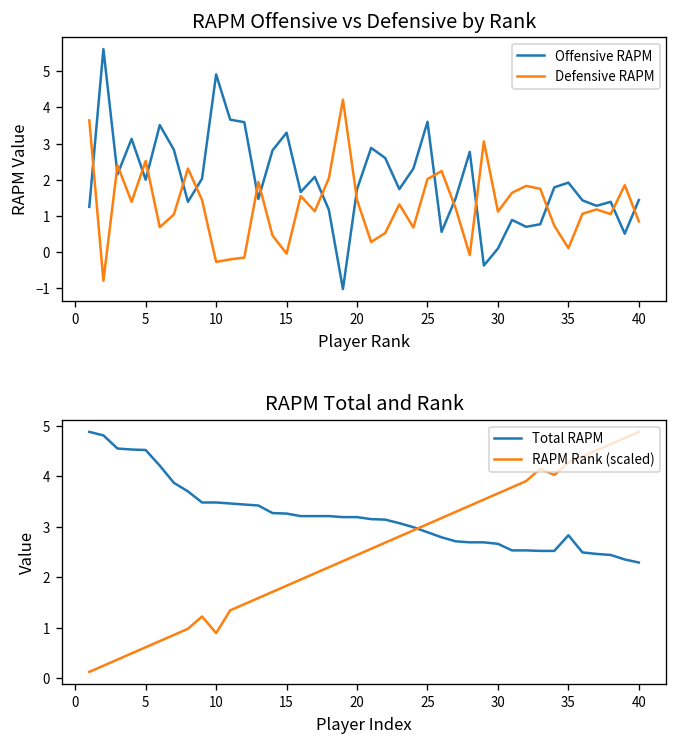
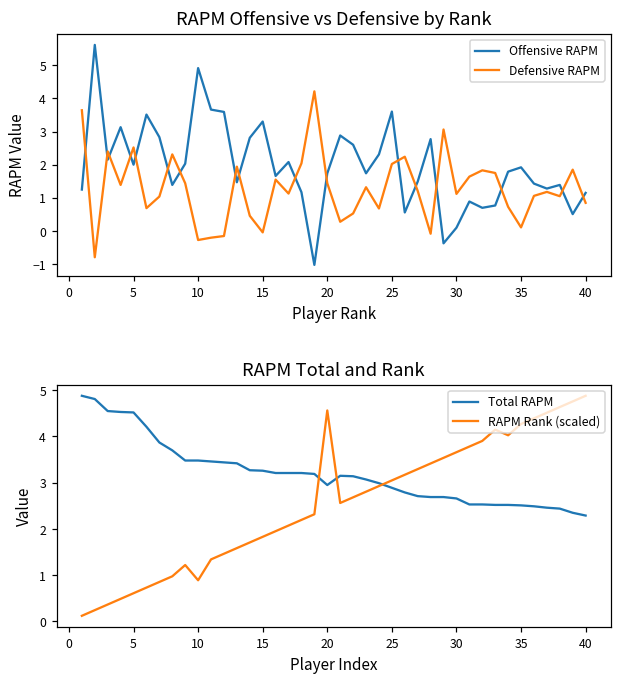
RAPM Offensive vs Defensive by Rank, Offensive RAPM, 40: 1.4 -> 1.2
RAPM Total and Rank, Total RAPM, 20: 3.2 -> 3.0
RAPM Total and Rank, RAPM Rank (scaled), 20: 2.4 -> 4.6
RAPM Total and Rank, Total RAPM, 35: 2.8 -> 2.5
